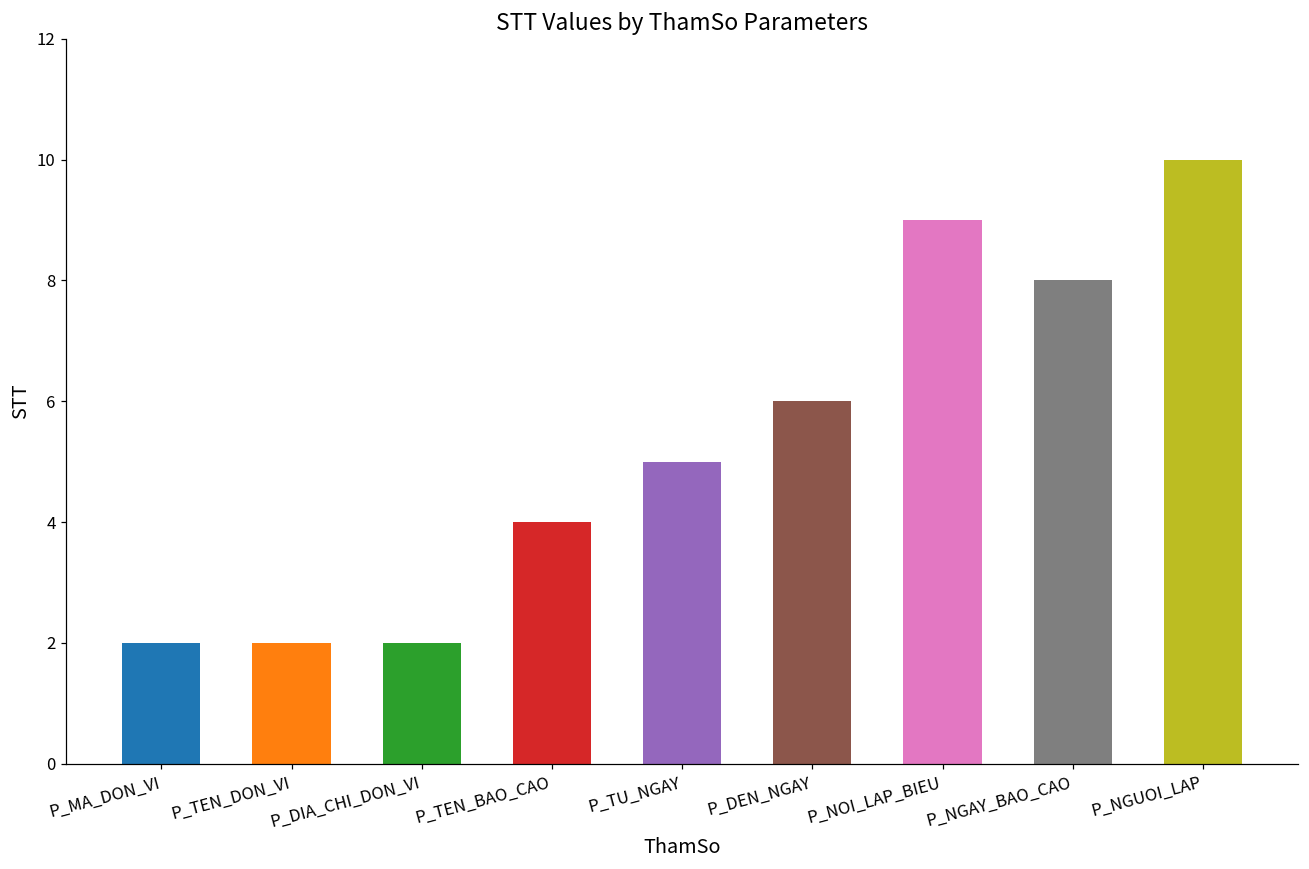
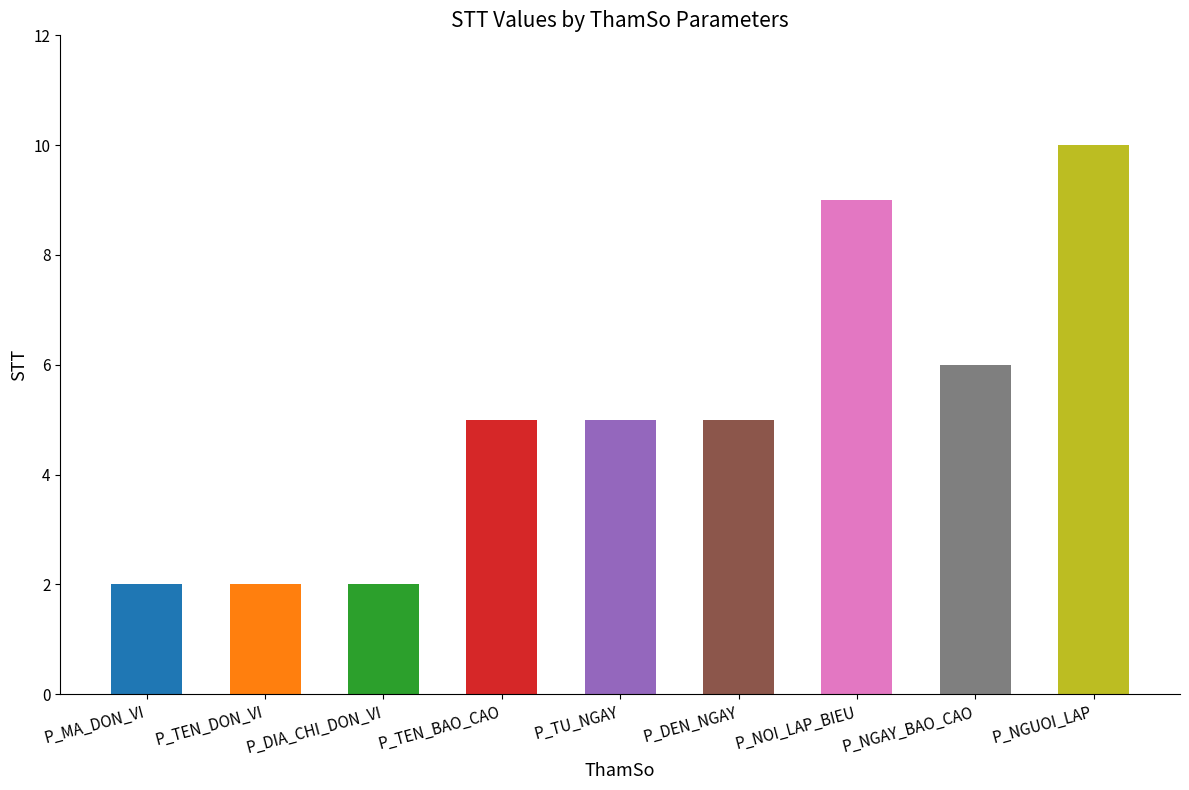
P_TEN_BAO_CAO: 4 -> 5
P_DEN_NGAY: 6 -> 5
P_NGAY_BAO_CAO: 8 -> 6
